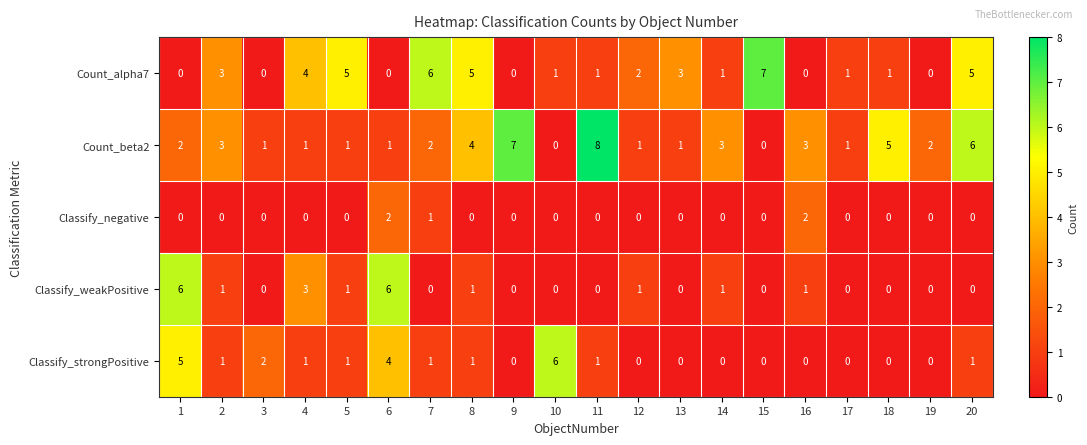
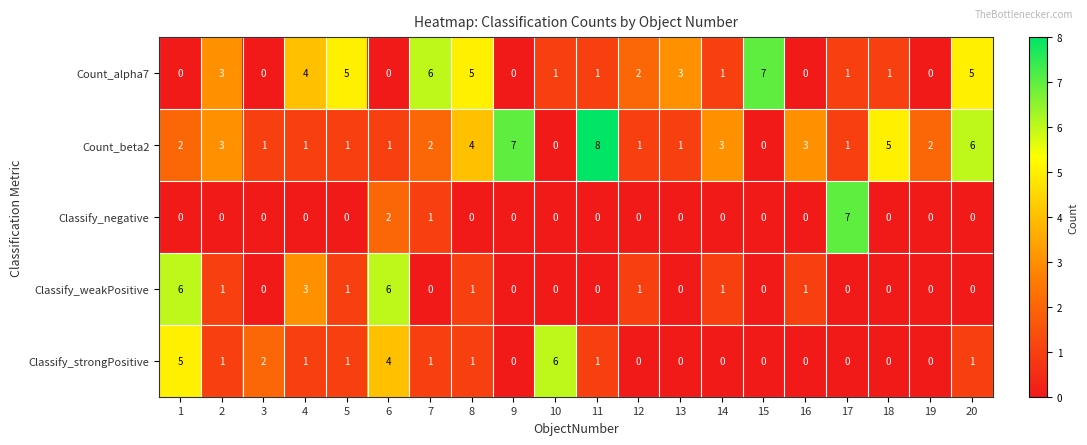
Classify_negative, 16: 2 -> 0
Classify_negative, 17: 0 -> 7
